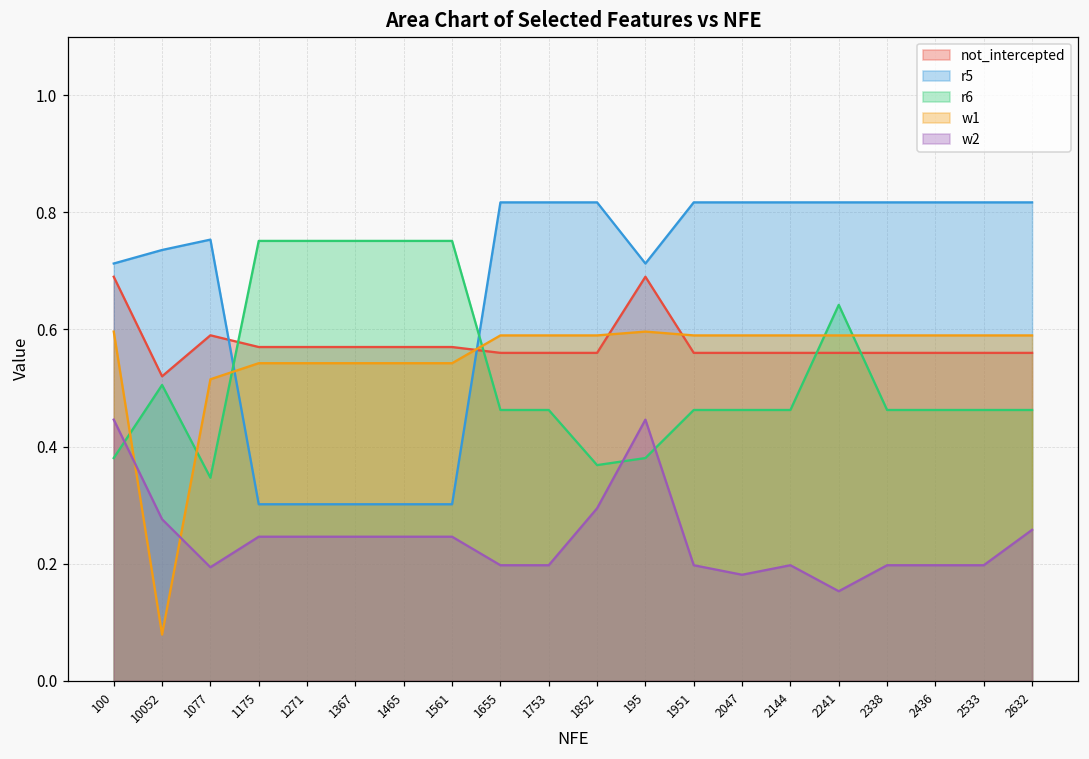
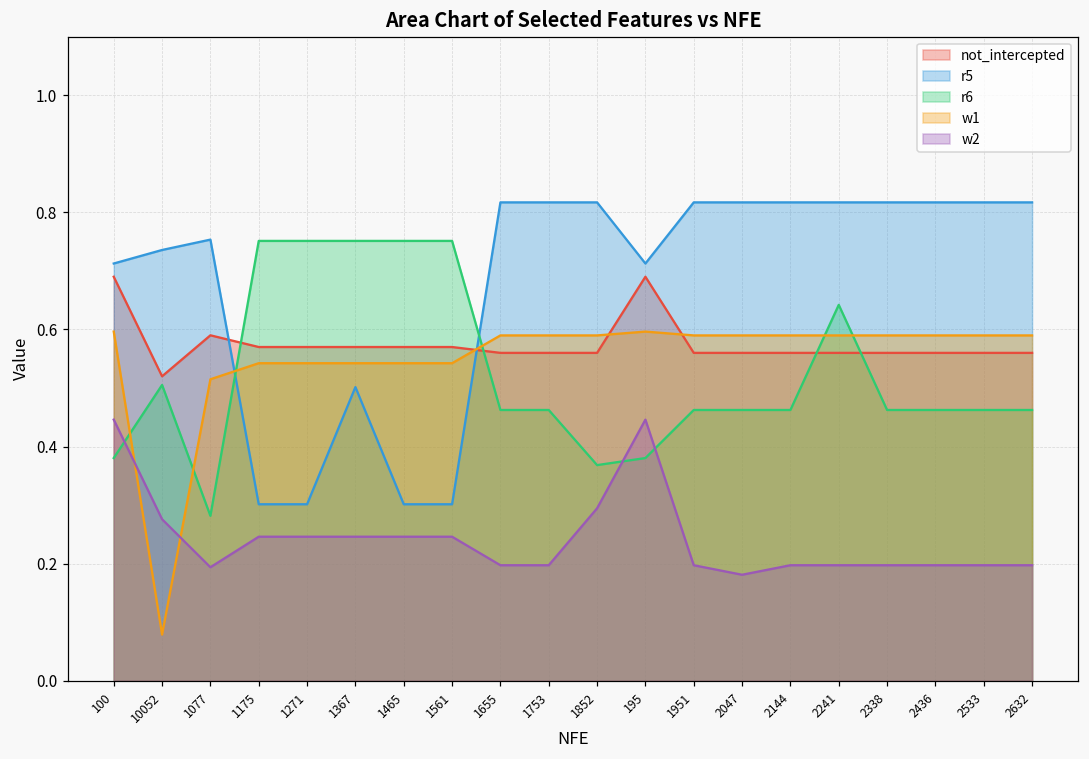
r6, 1077: 0.35 -> 0.28
r5, 1367: 0.30 -> 0.50
w2, 2241: 0.15 -> 0.20
w2, 2632: 0.26 -> 0.20
